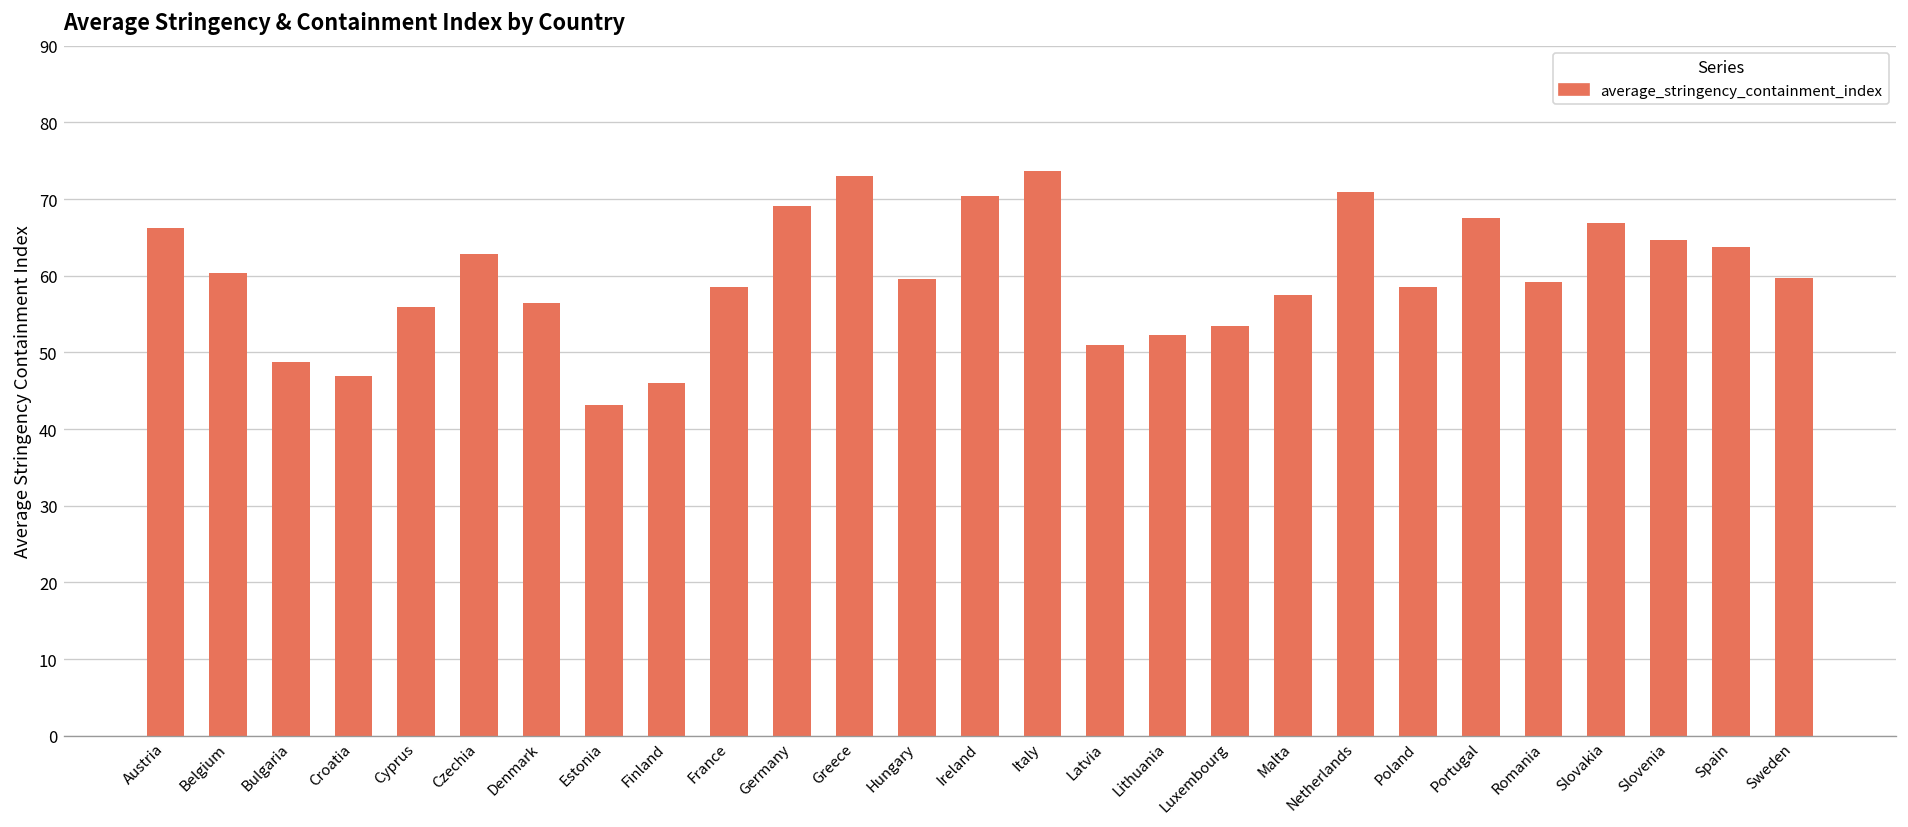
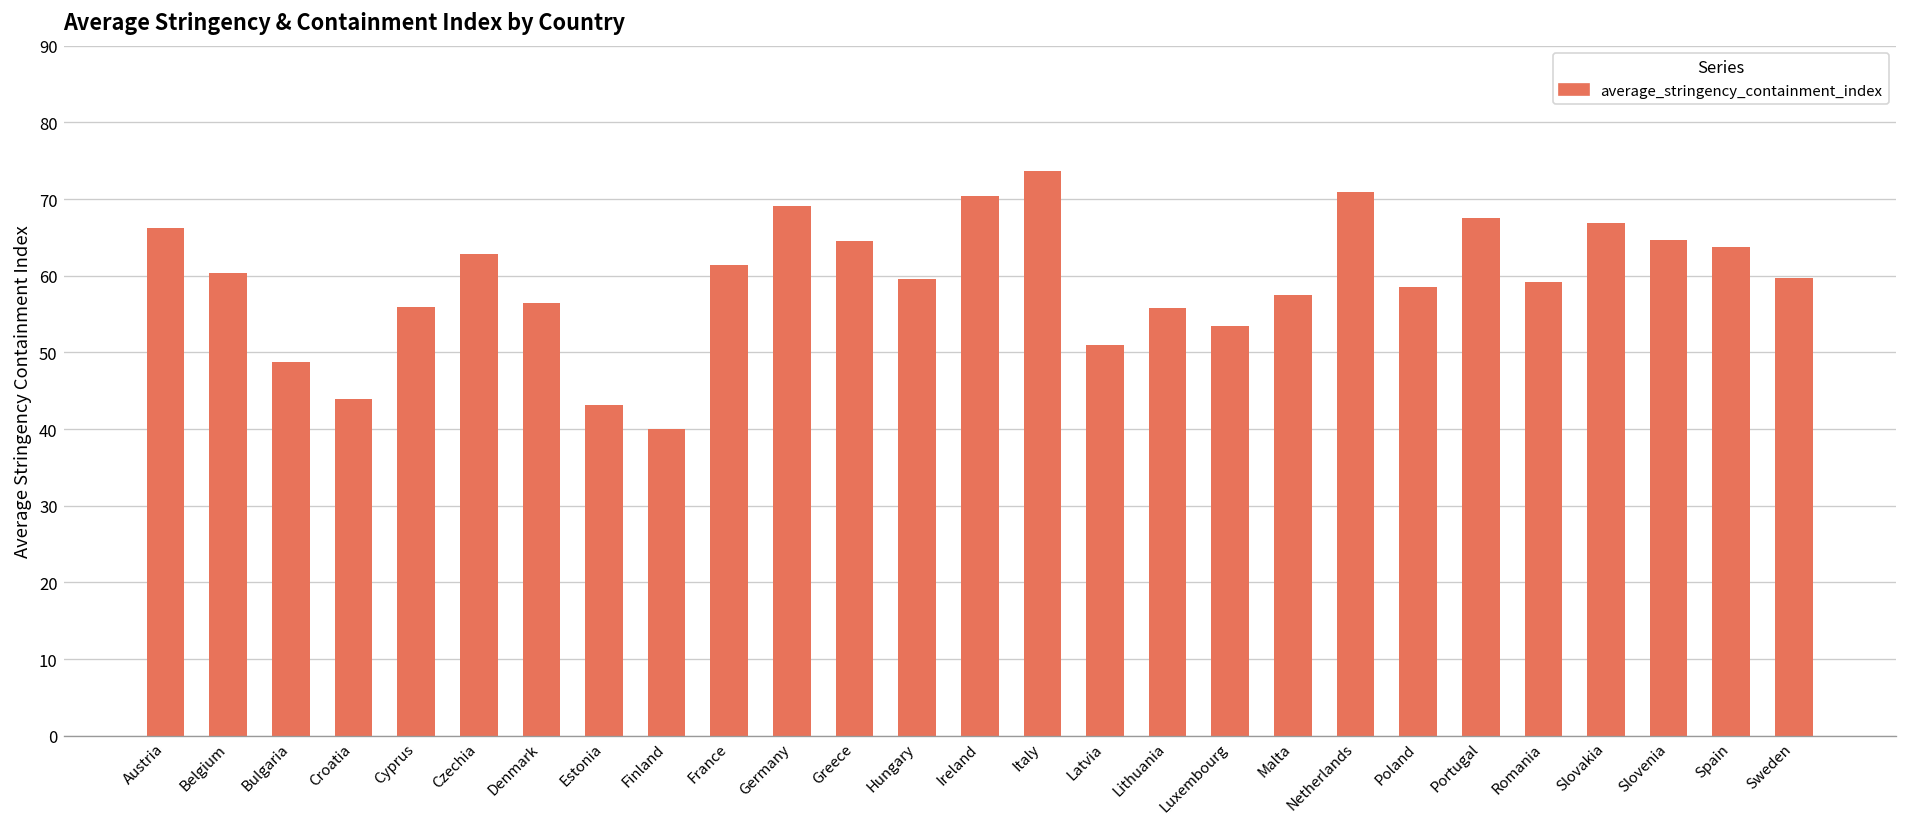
Croatia: 47 -> 44
Finland: 46 -> 40
France: 58 -> 61
Greece: 73 -> 65
Lithuania: 52 -> 56
